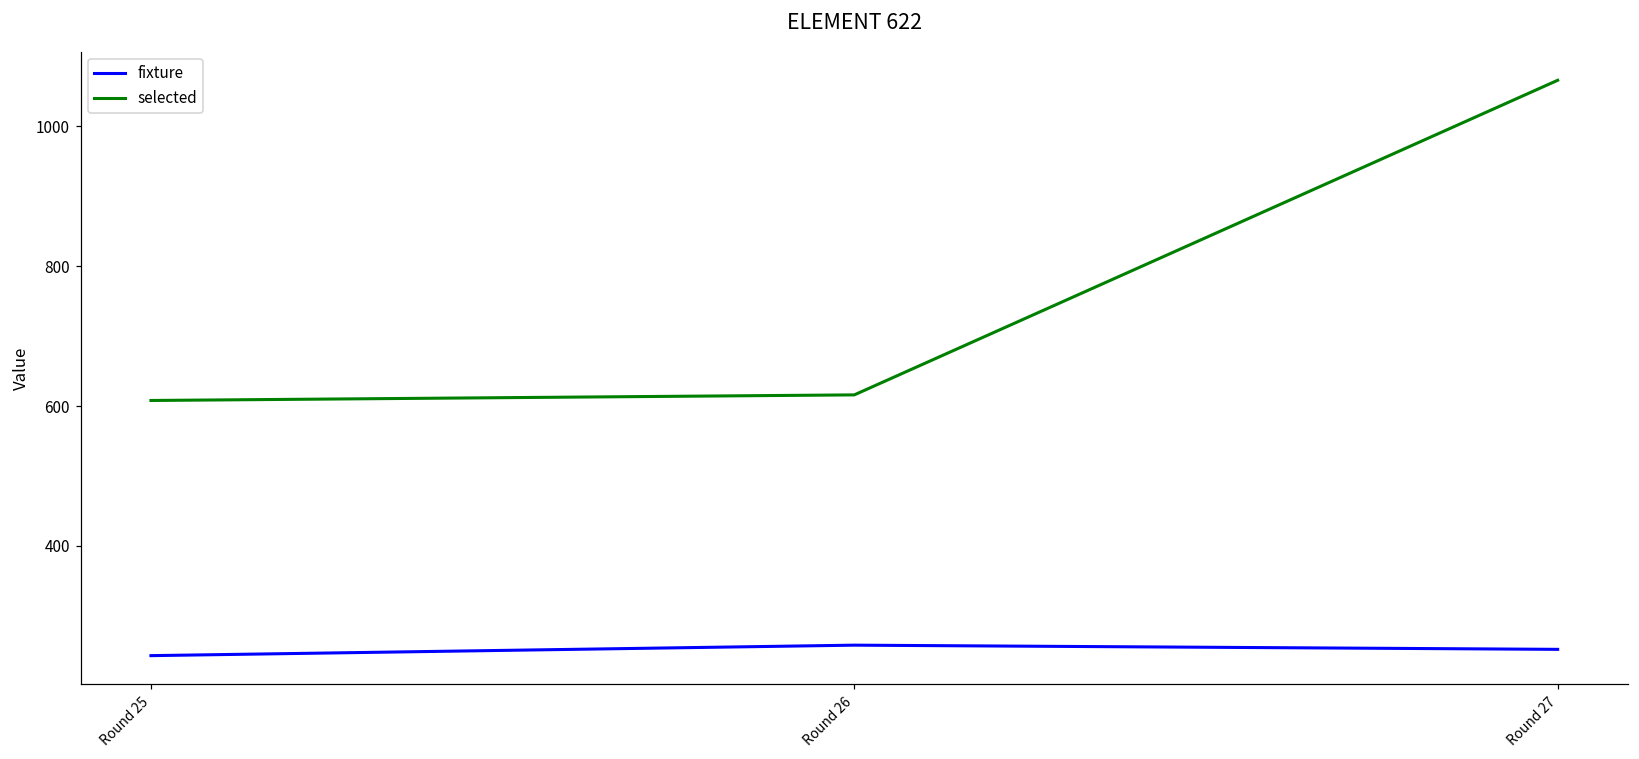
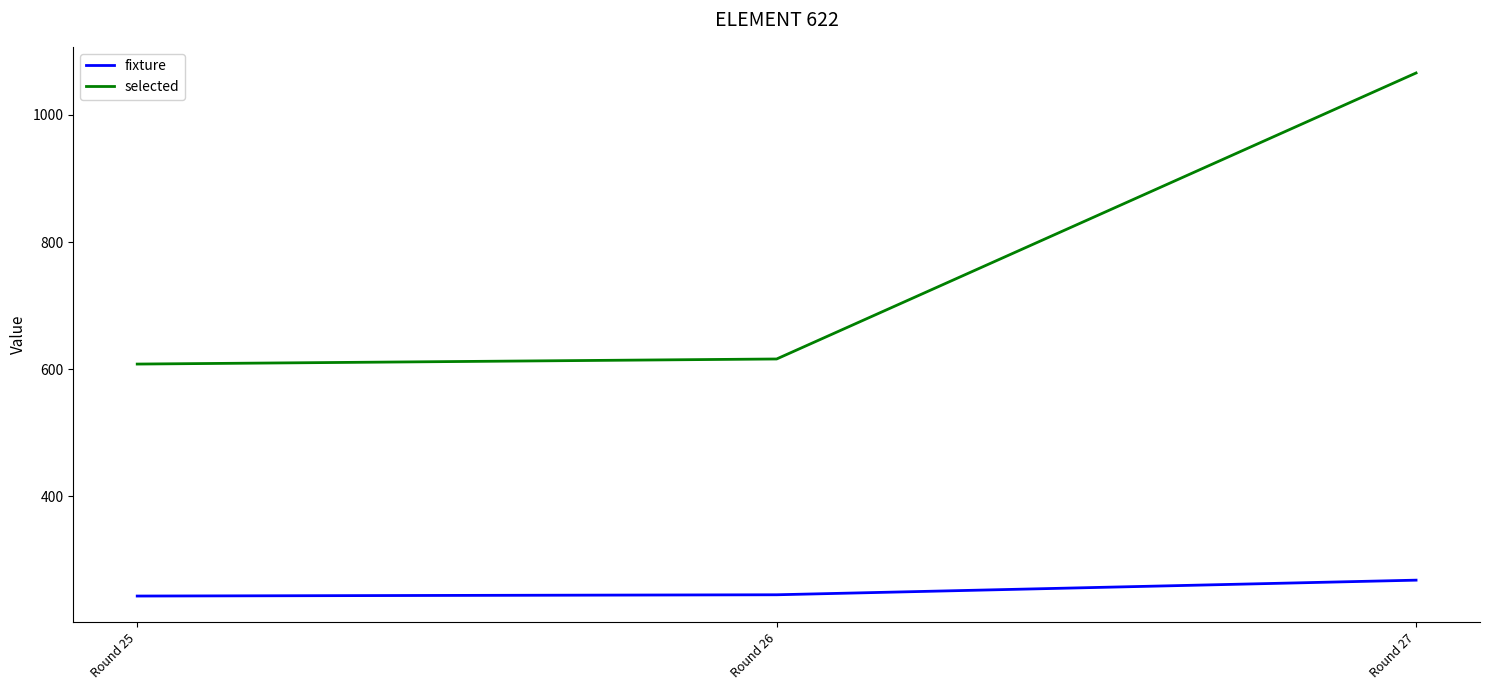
fixture, Round 26: 260 -> 250
fixture, Round 27: 250 -> 270
